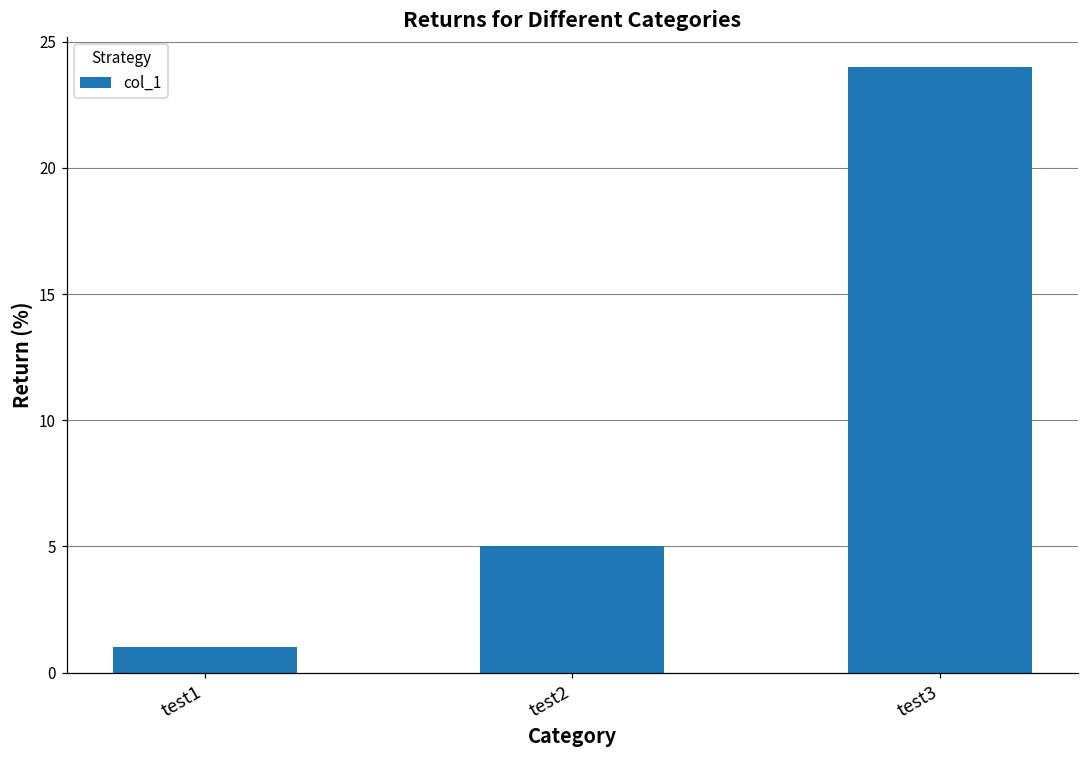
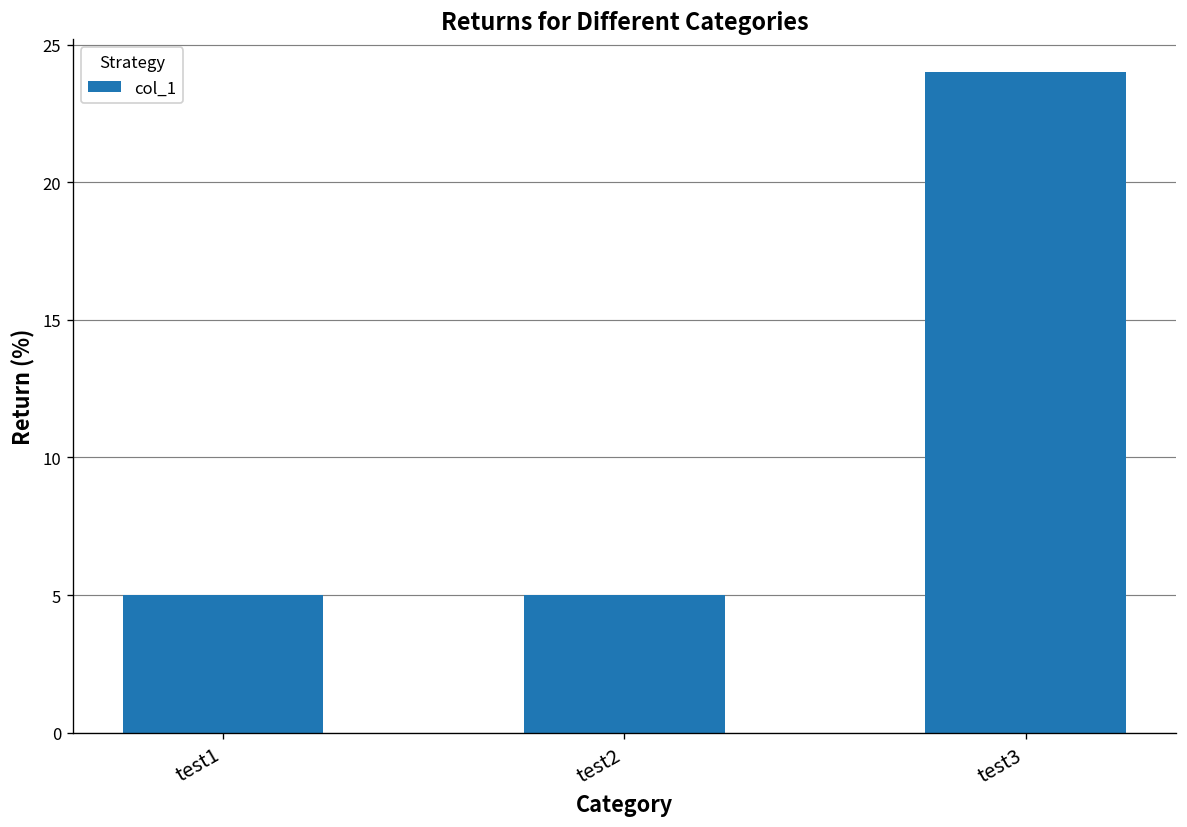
test1: 1 -> 5
